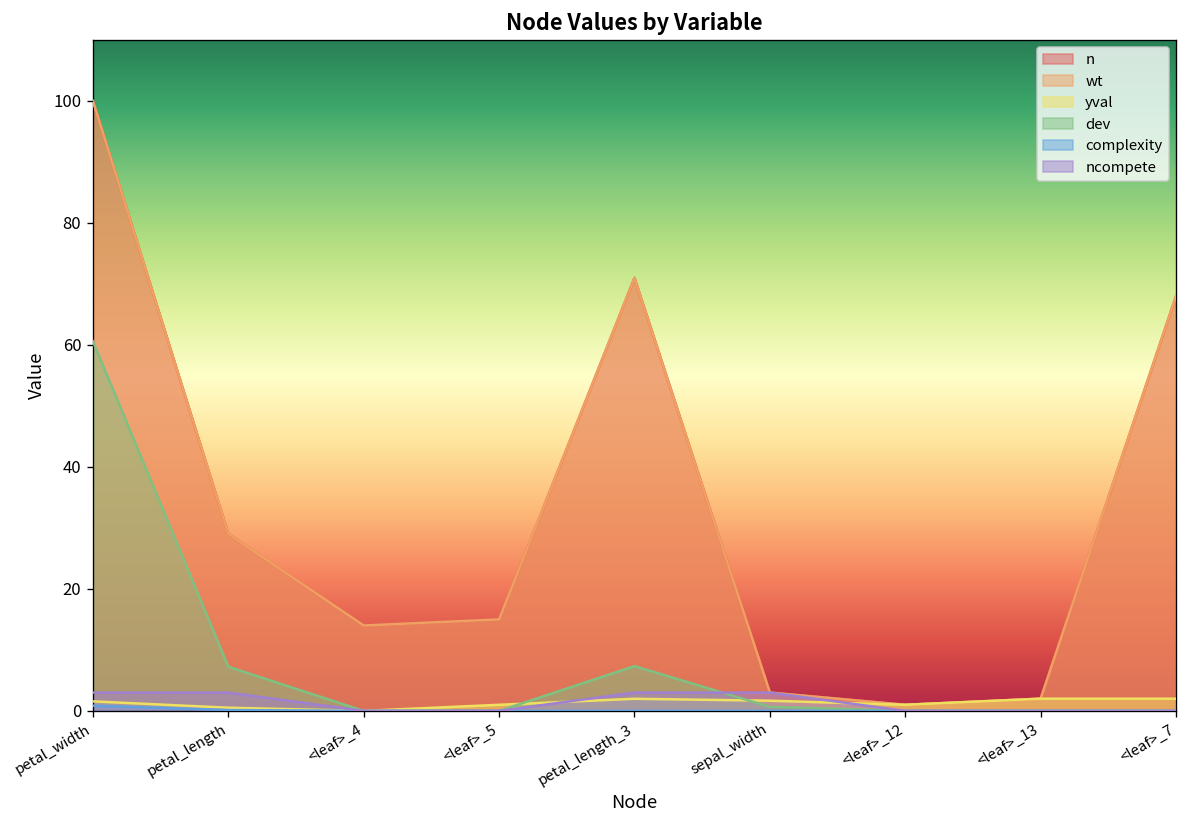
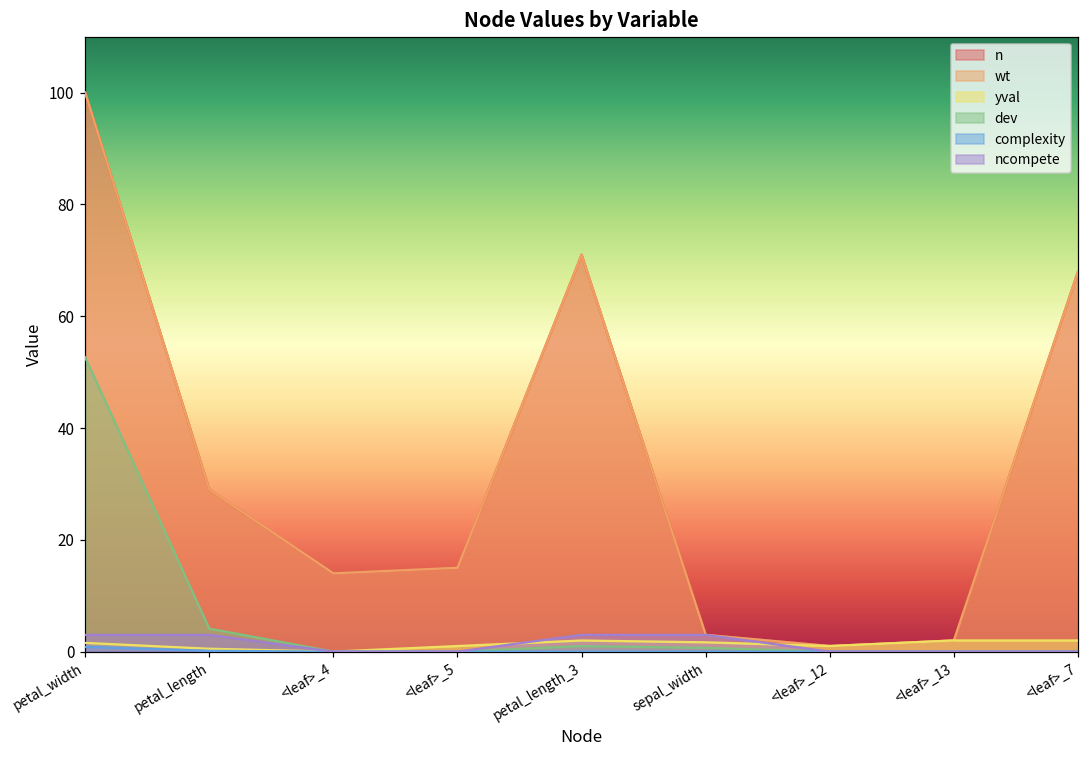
dev, petal_width: 61 -> 53
dev, petal_length: 7 -> 4
dev, petal_length_3: 7 -> 1
